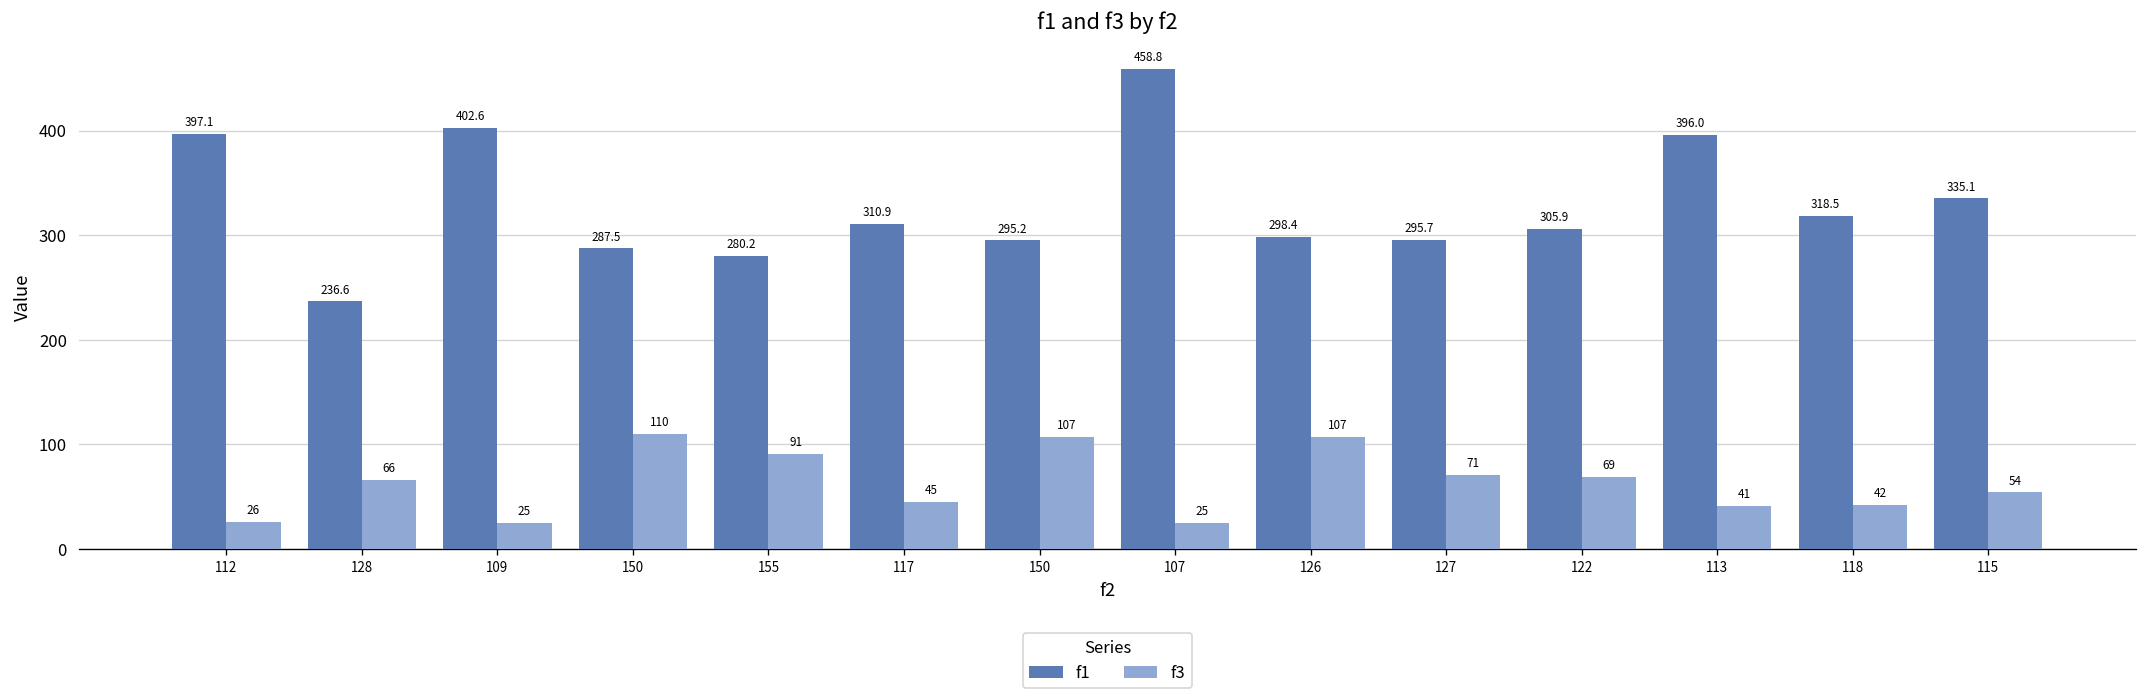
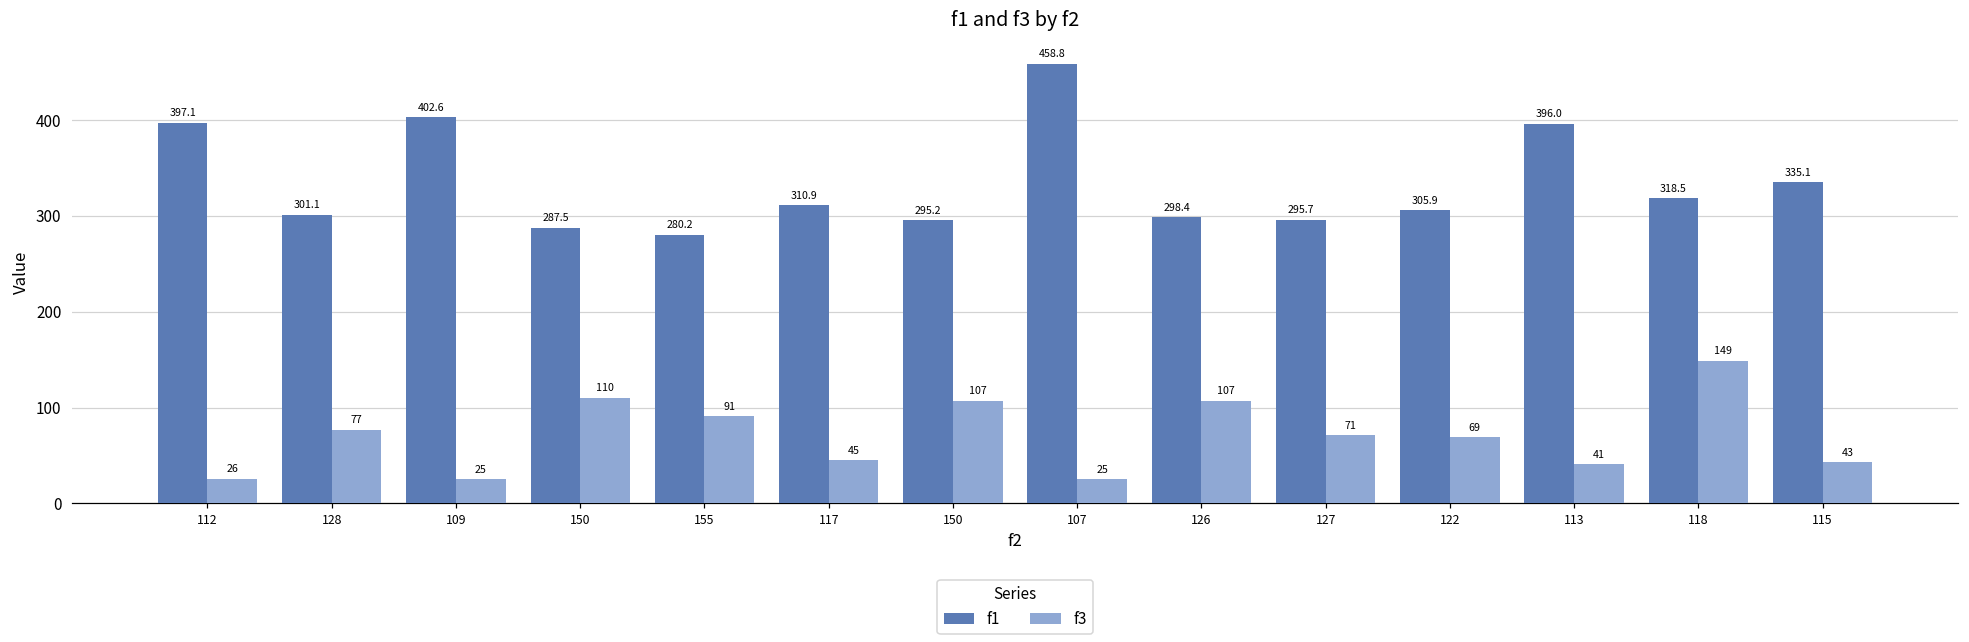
f1, 128: 236.6 -> 301.1
f3, 128: 66 -> 77
f3, 118: 42 -> 149
f3, 115: 54 -> 43
